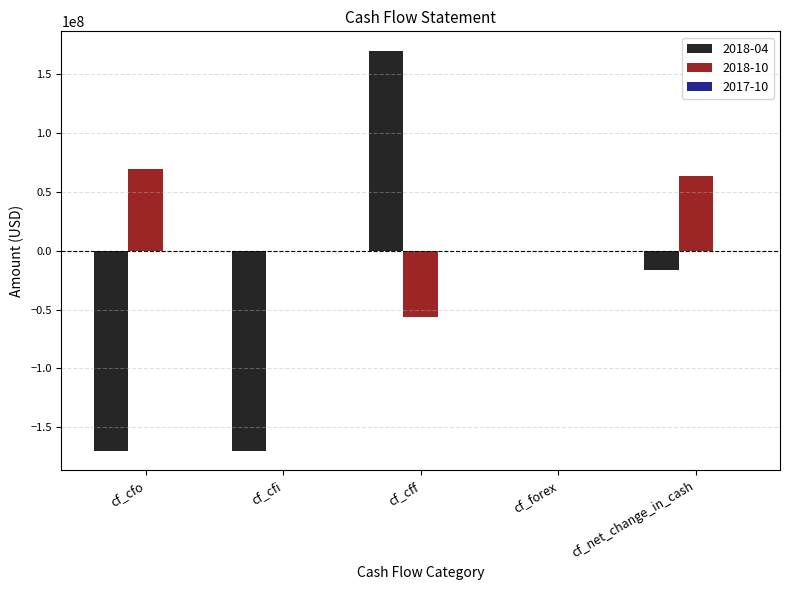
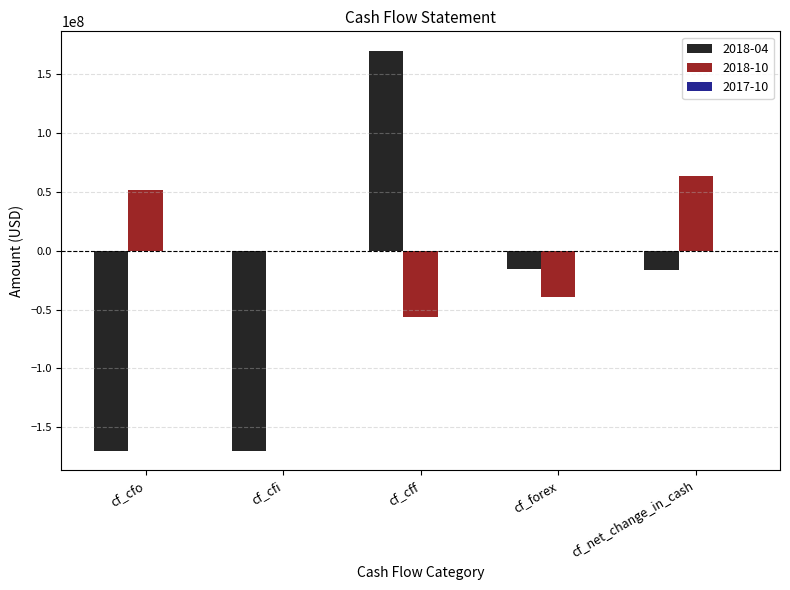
2018-10, cf_cfo: 70000000 -> 52000000
2018-04, cf_forex: 0 -> -16000000
2018-10, cf_forex: 0 -> -39000000
